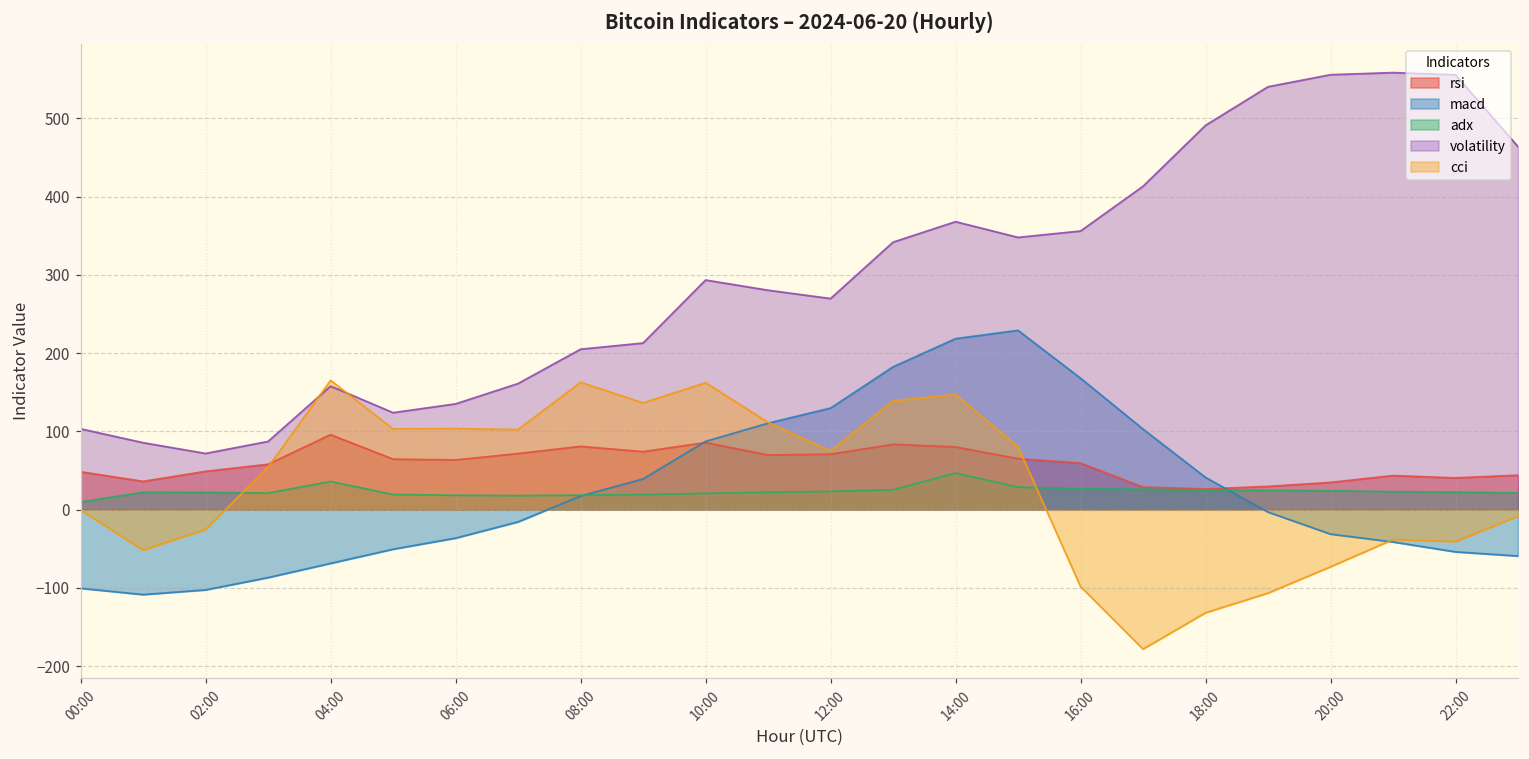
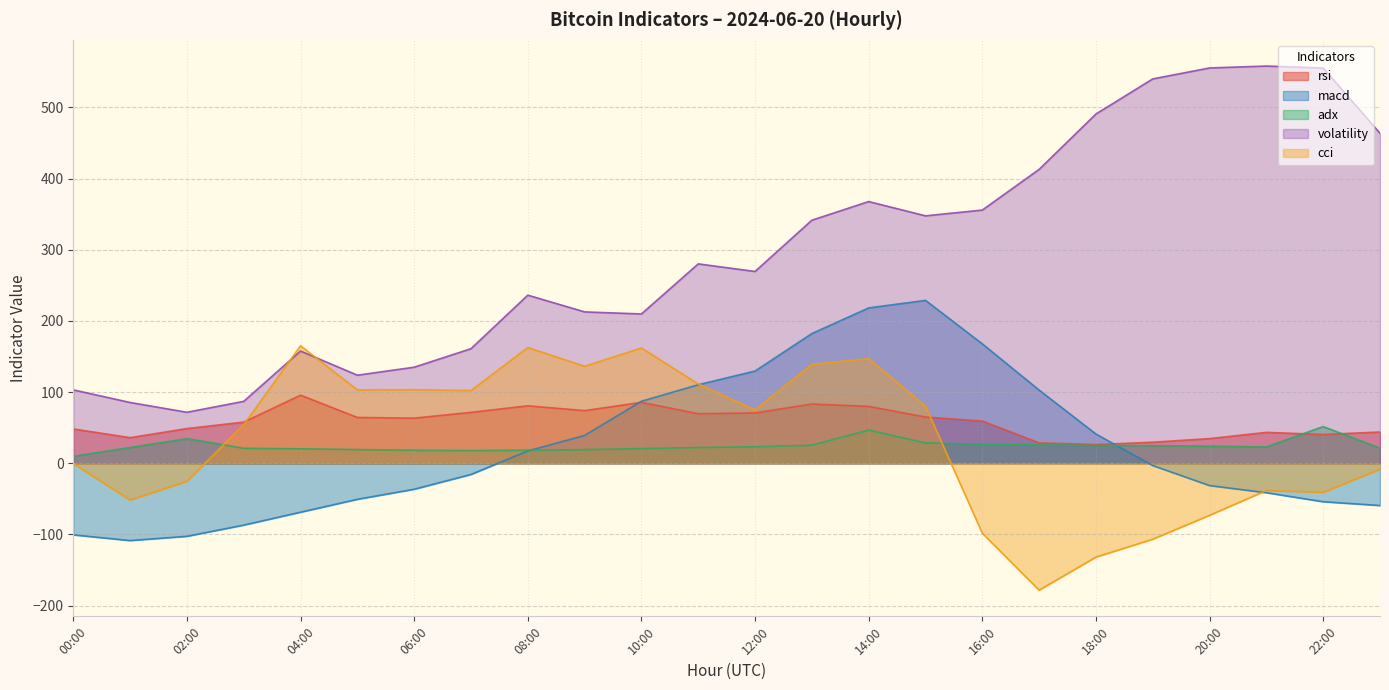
adx, 02:00: 20 -> 30
adx, 04:00: 40 -> 20
volatility, 08:00: 200 -> 240
volatility, 10:00: 290 -> 210
adx, 22:00: 20 -> 50
